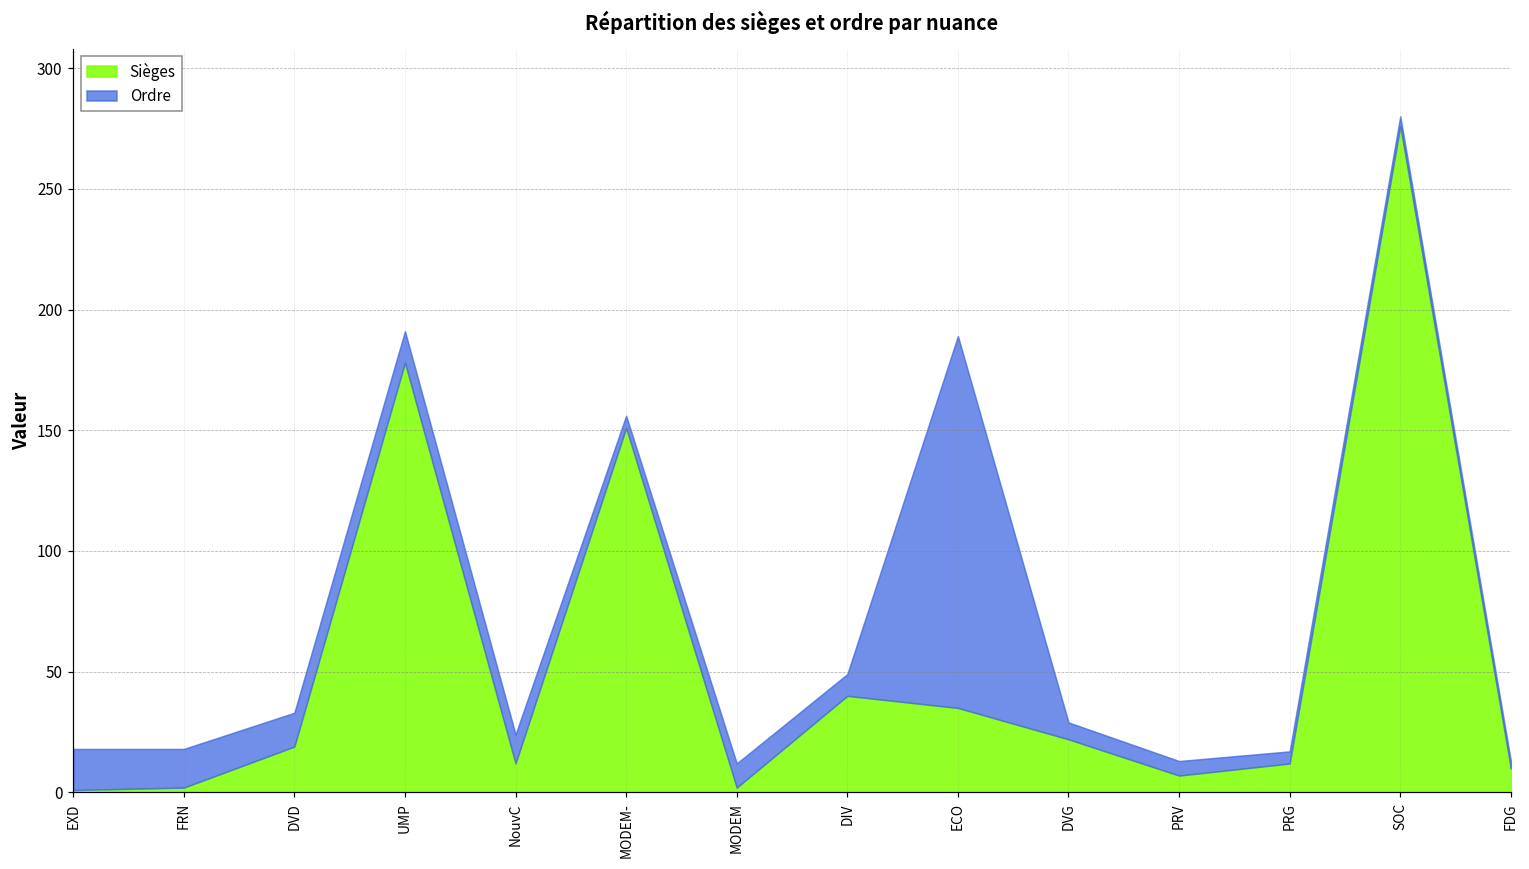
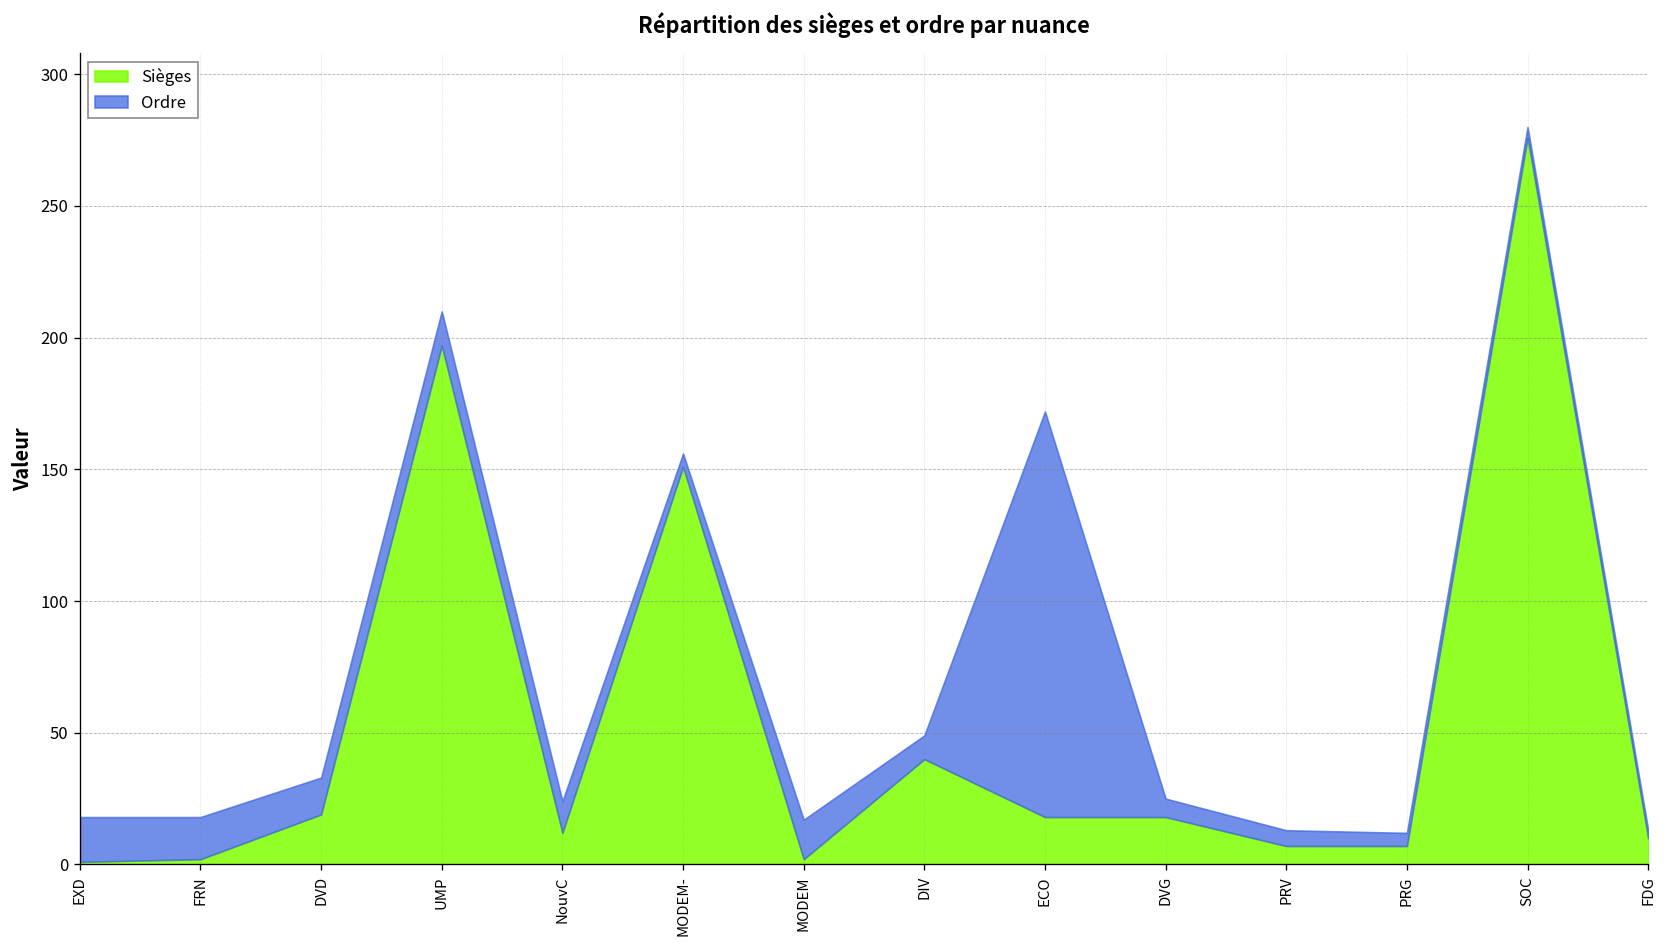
Sièges, UMP: 178 -> 197
Ordre, MODEM: 10 -> 15
Sièges, ECO: 35 -> 18
Sièges, DVG: 22 -> 18
Sièges, PRG: 12 -> 7
